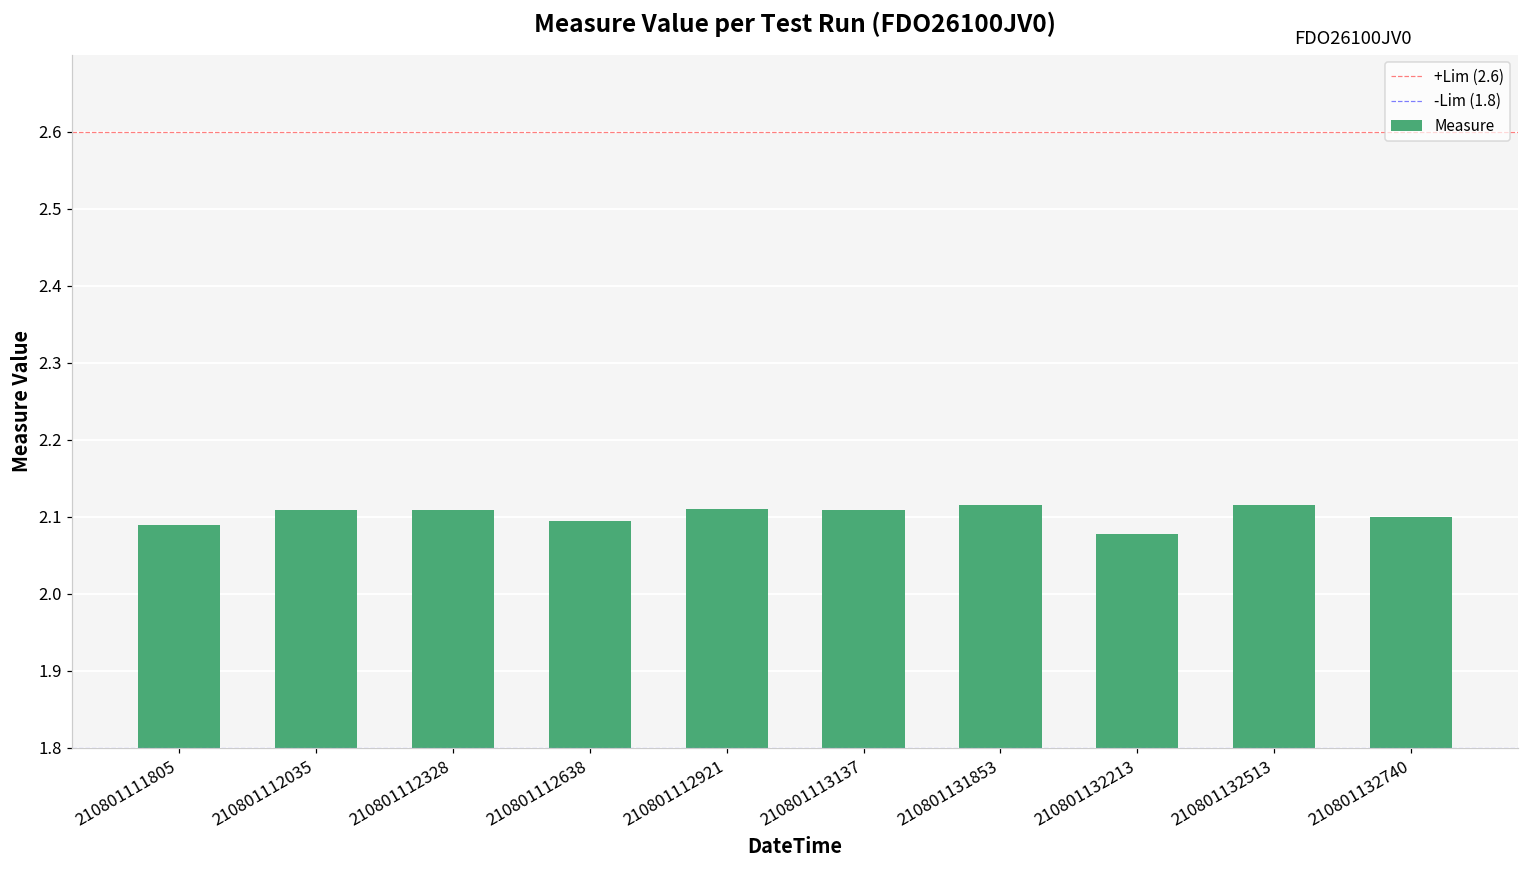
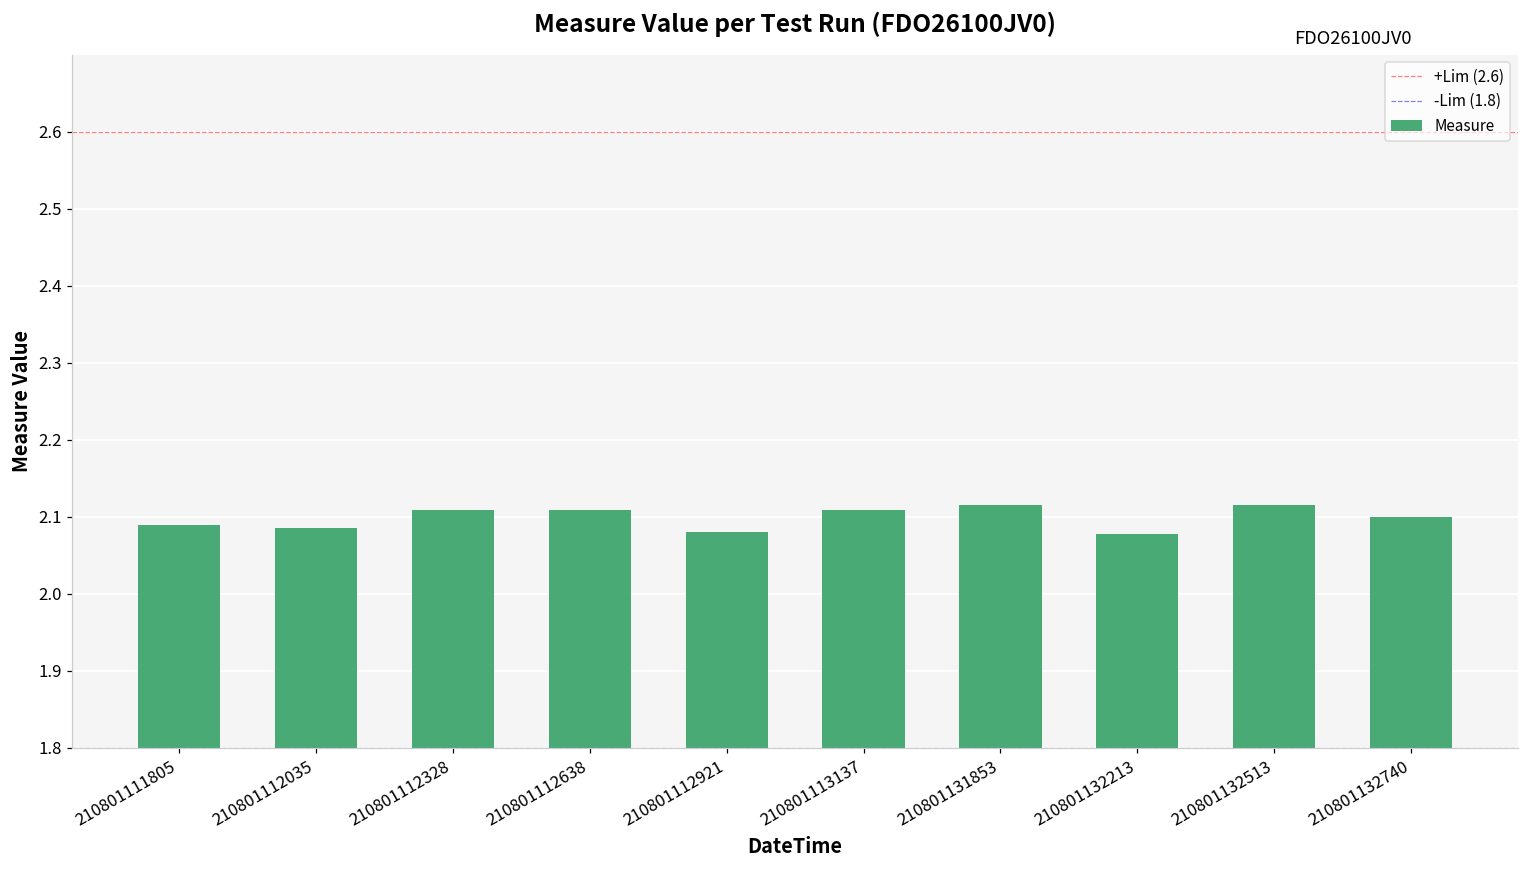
210801112035: 2.11 -> 2.09
210801112638: 2.10 -> 2.11
210801112921: 2.11 -> 2.08
